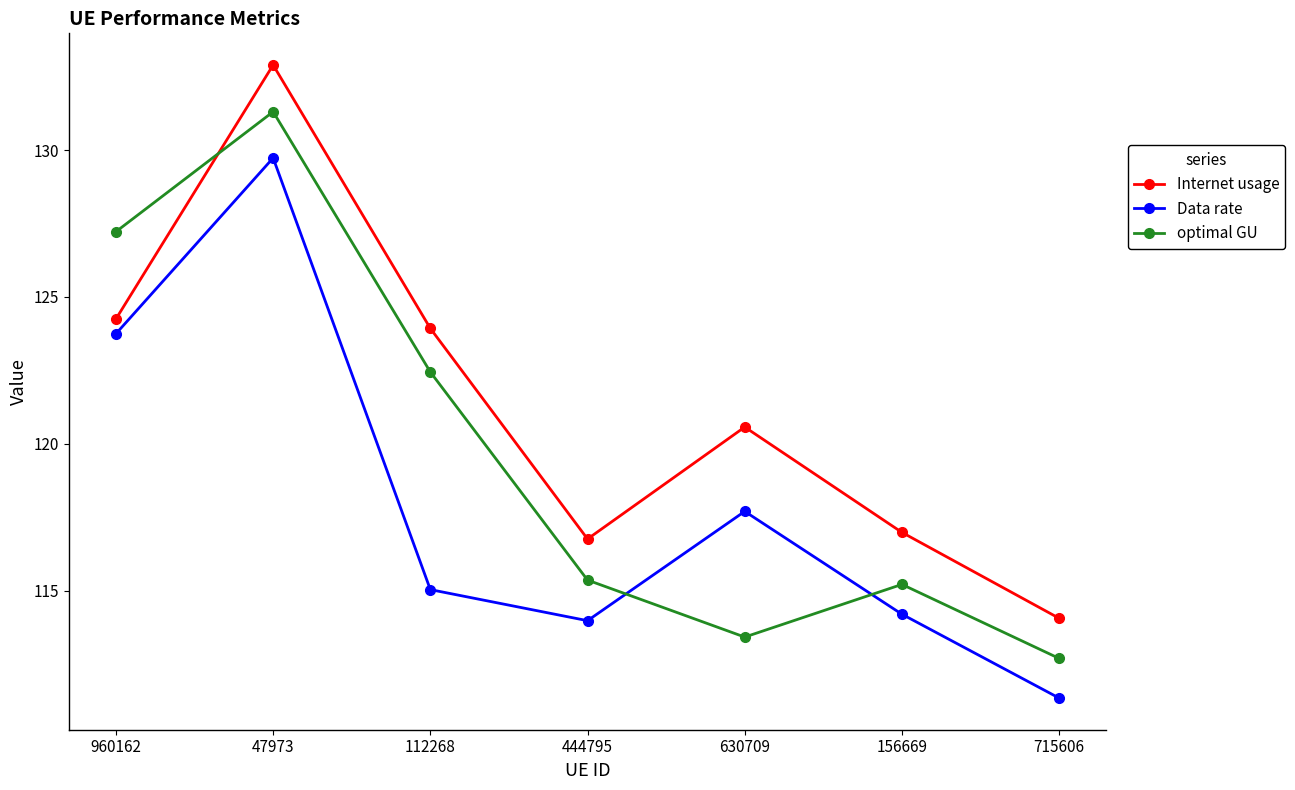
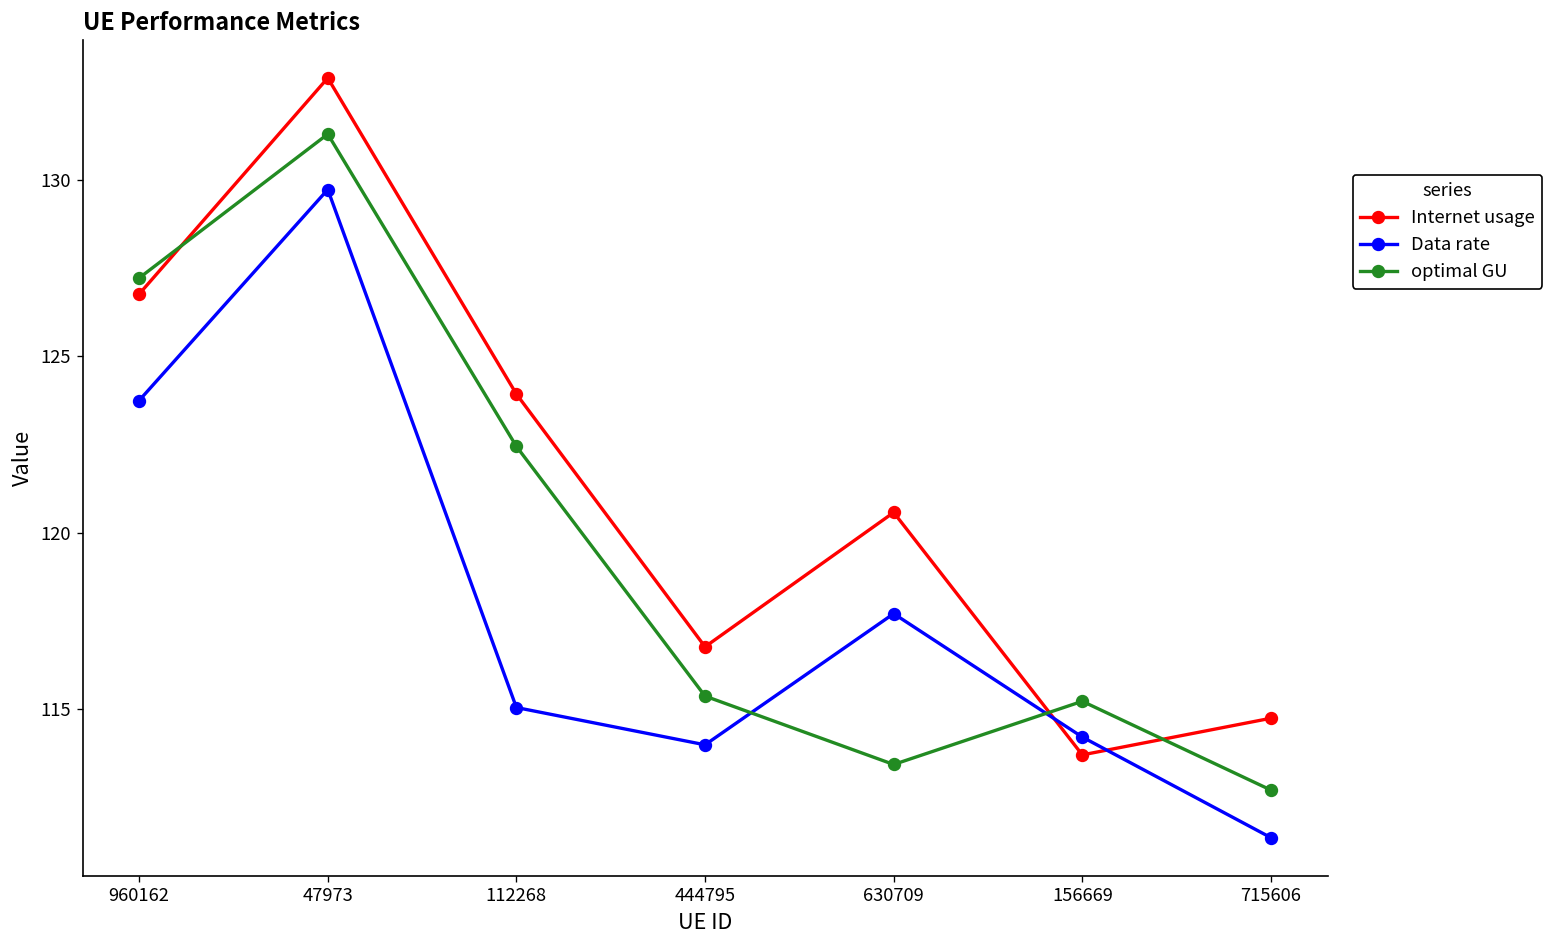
Internet usage, 960162: 124.3 -> 126.8
Internet usage, 156669: 117.0 -> 113.7
Internet usage, 715606: 114.1 -> 114.7
